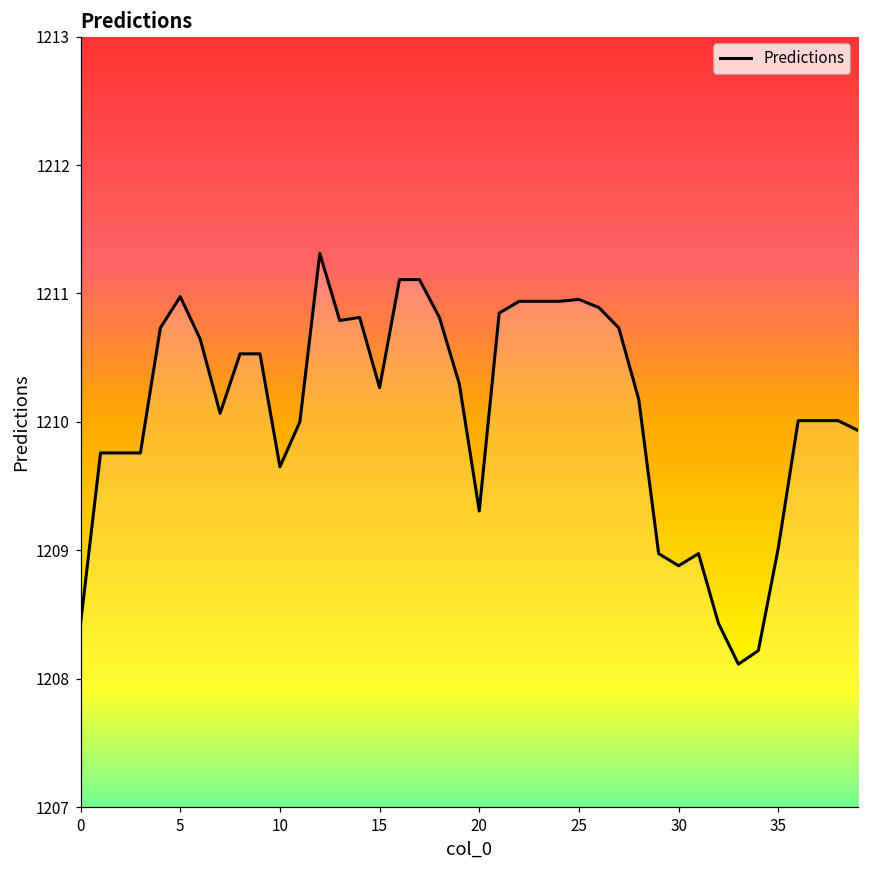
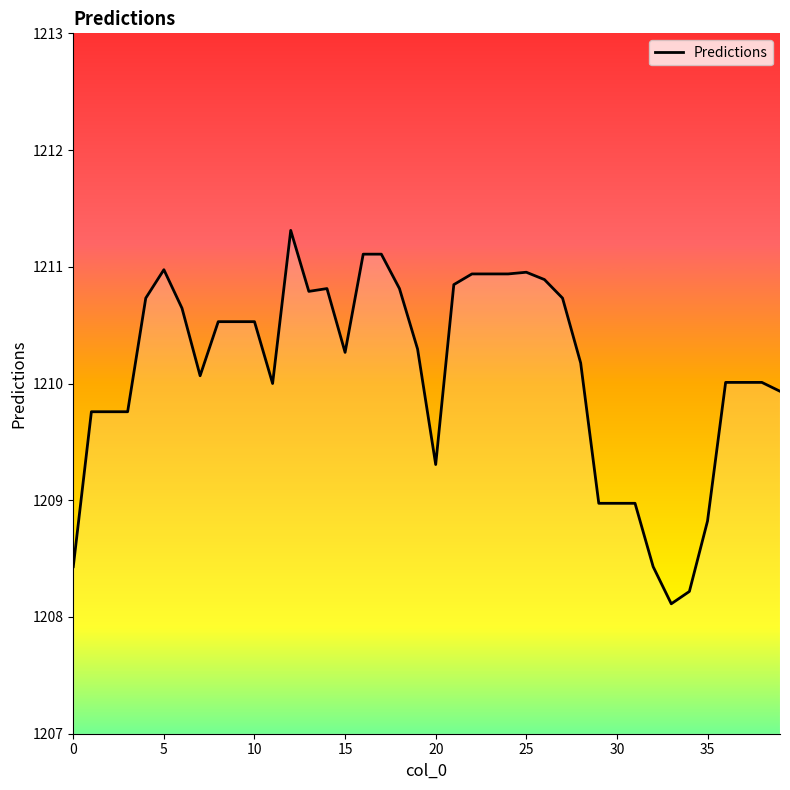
10: 1209.65 -> 1210.53
30: 1208.88 -> 1208.97
35: 1209.02 -> 1208.82
